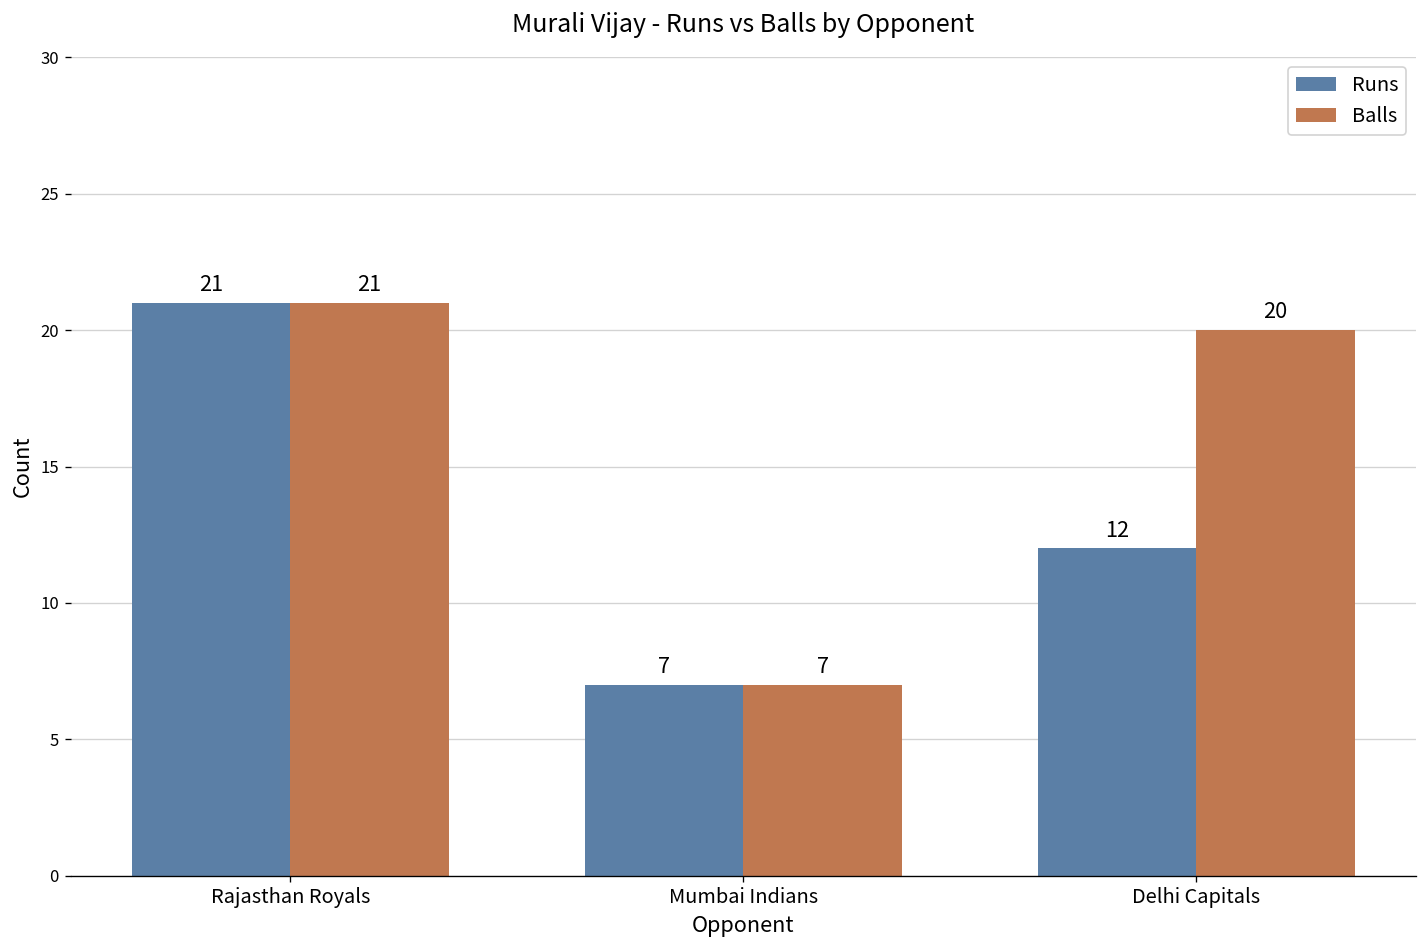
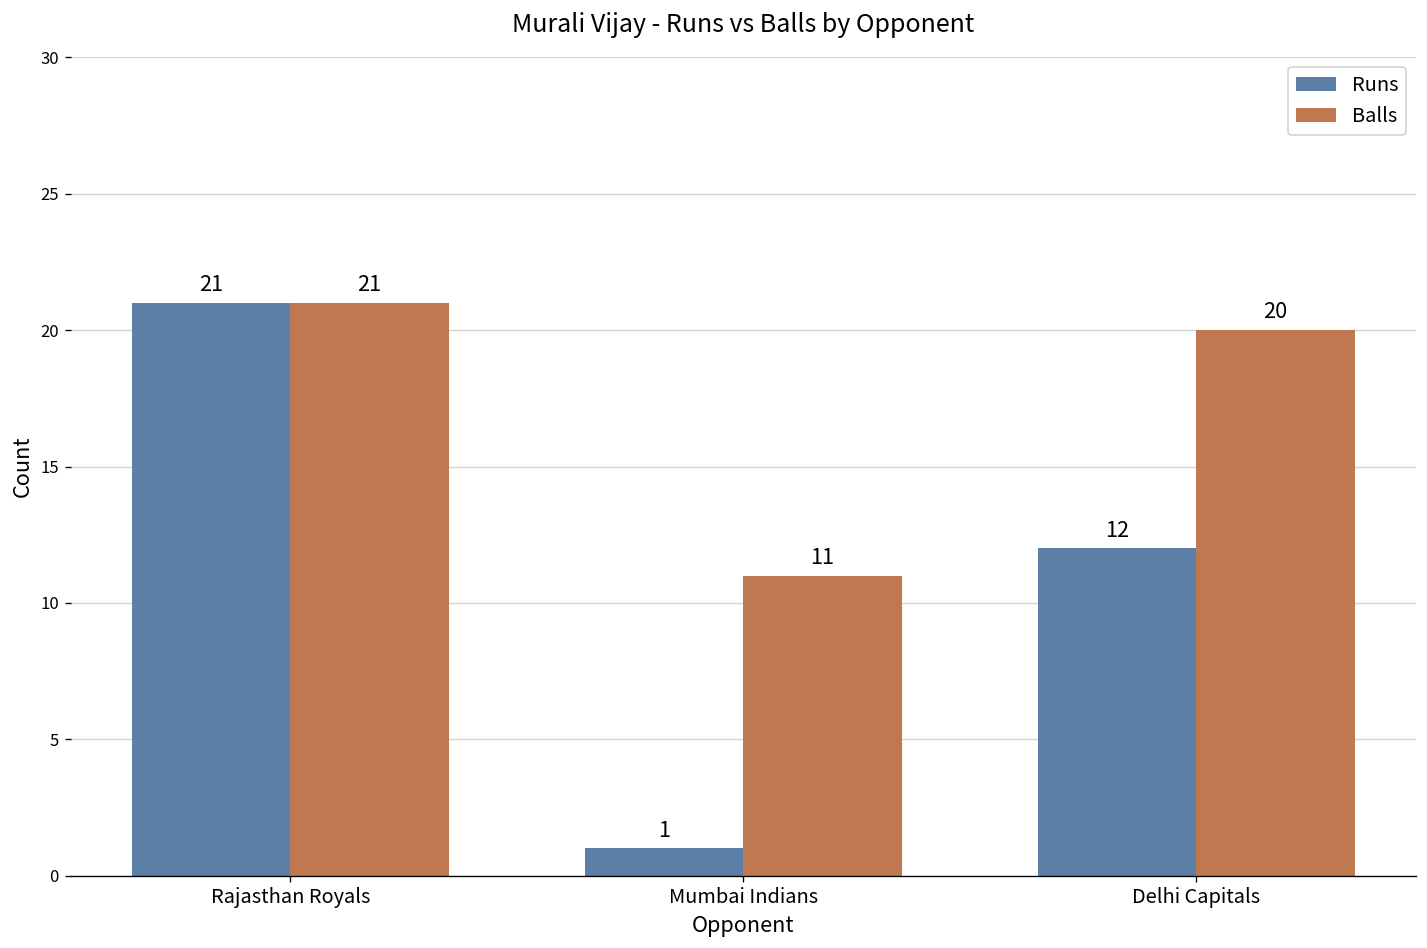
Runs, Mumbai Indians: 7 -> 1
Balls, Mumbai Indians: 7 -> 11
